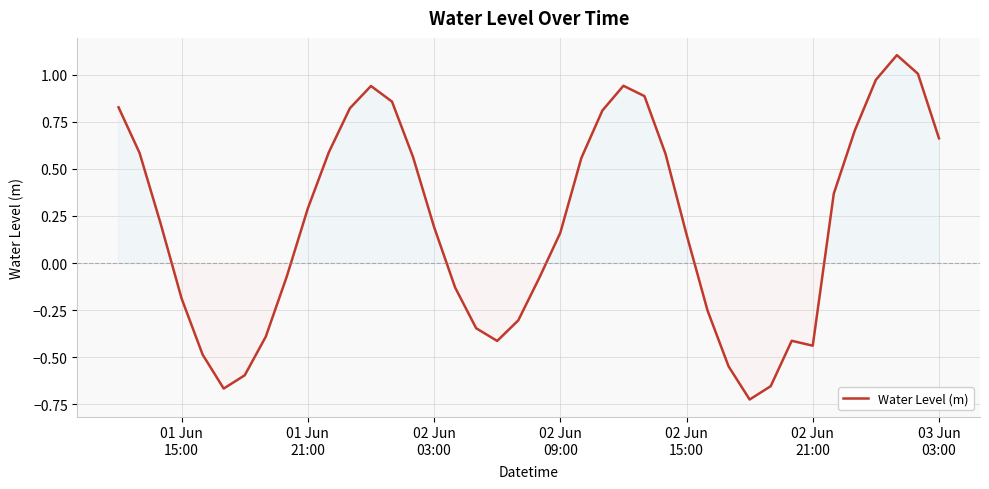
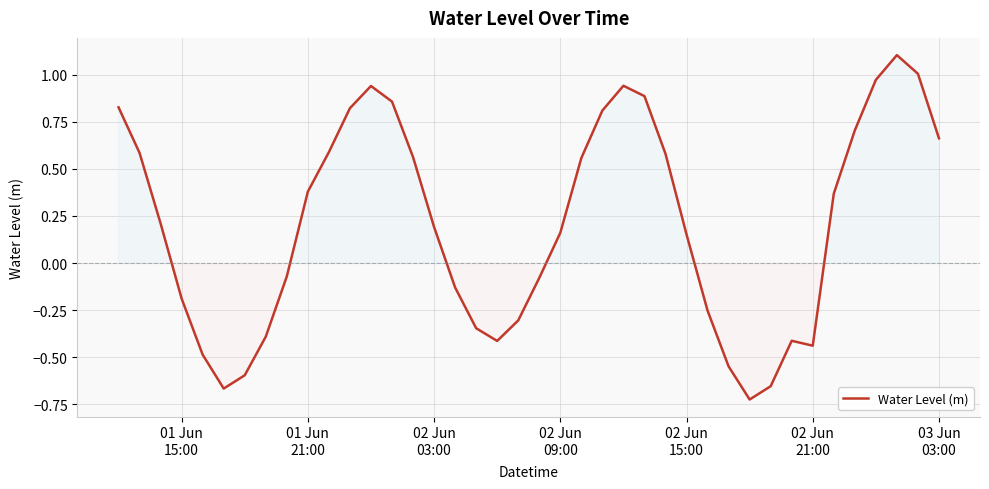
01 Jun 21:00: 0.29 -> 0.38
